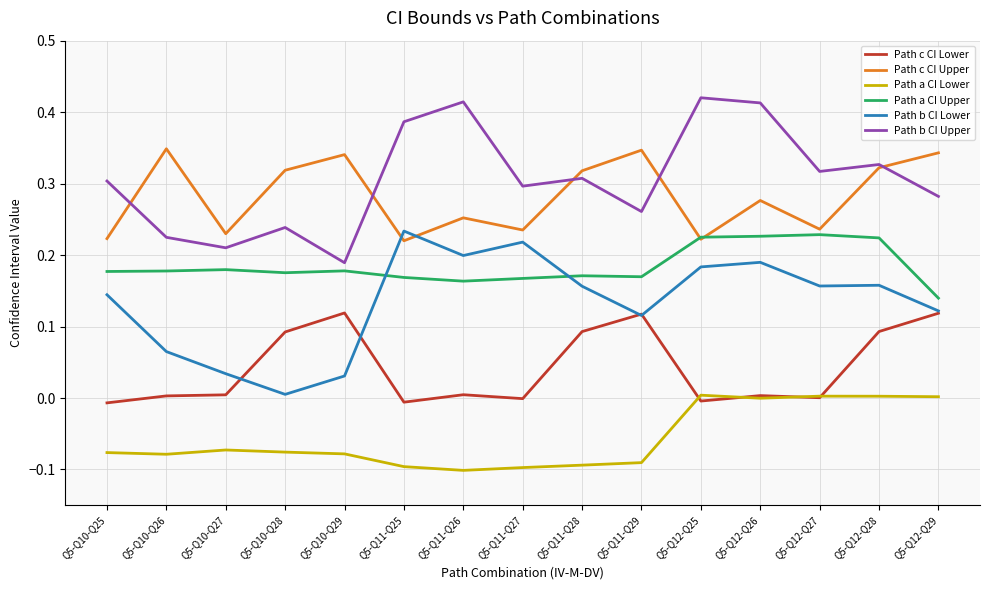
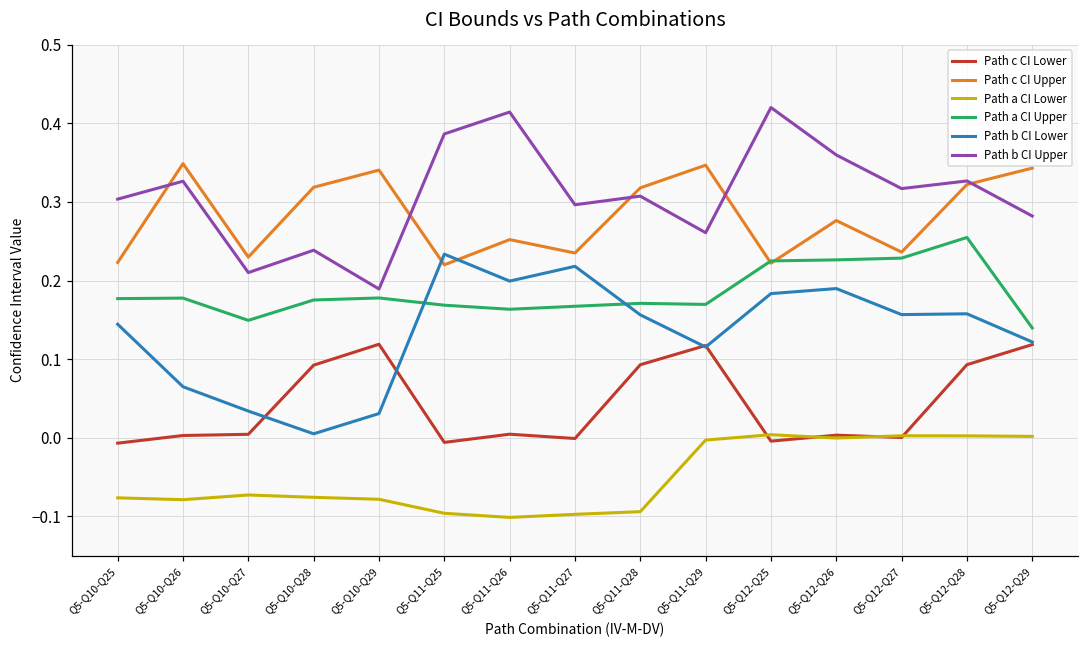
Path b CI Upper, Q5-Q10-Q26: 0.22 -> 0.33
Path a CI Upper, Q5-Q10-Q27: 0.18 -> 0.15
Path a CI Lower, Q5-Q11-Q29: -0.09 -> 0.00
Path b CI Upper, Q5-Q12-Q26: 0.41 -> 0.36
Path a CI Upper, Q5-Q12-Q28: 0.22 -> 0.25
